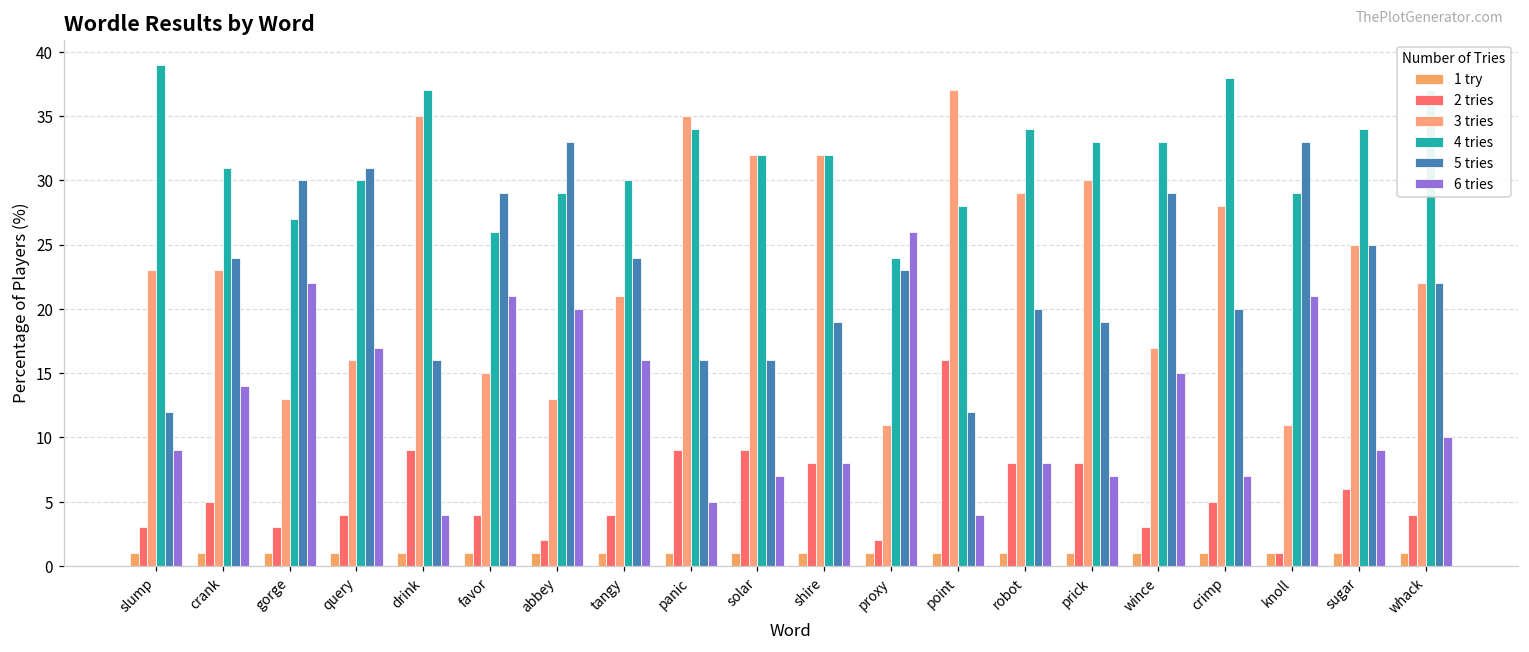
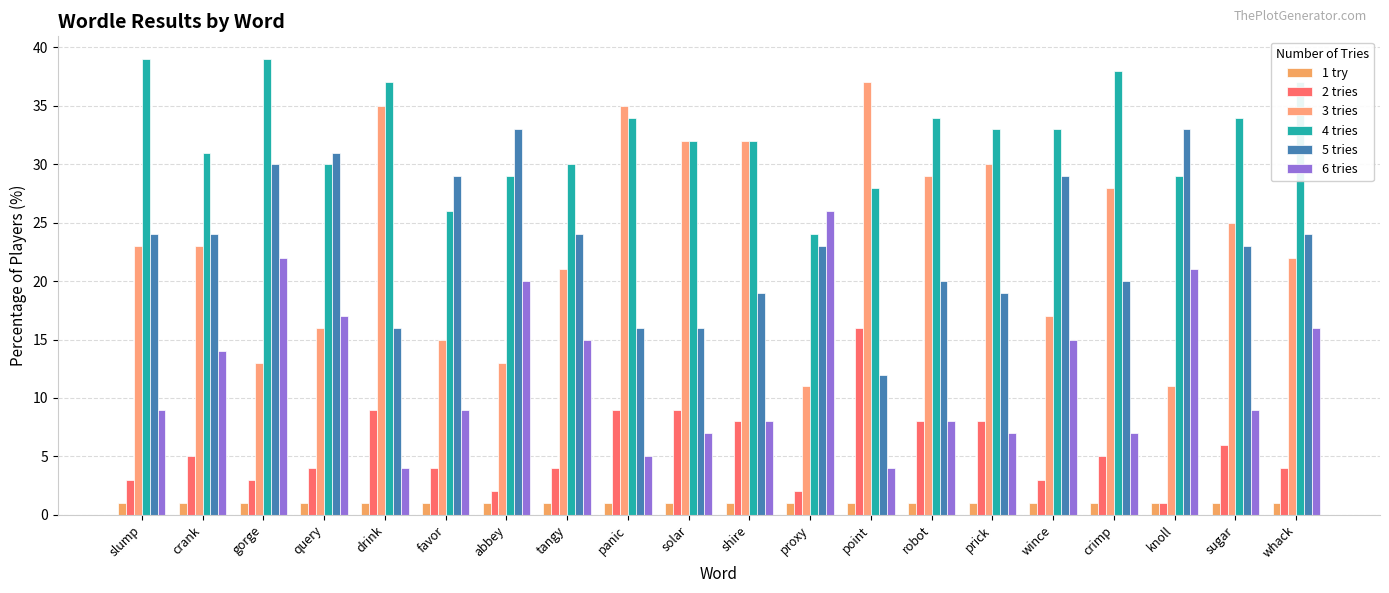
5 tries, slump: 12 -> 24
4 tries, gorge: 27 -> 39
6 tries, favor: 21 -> 9
6 tries, tangy: 16 -> 15
5 tries, sugar: 25 -> 23
5 tries, whack: 22 -> 24
6 tries, whack: 10 -> 16
